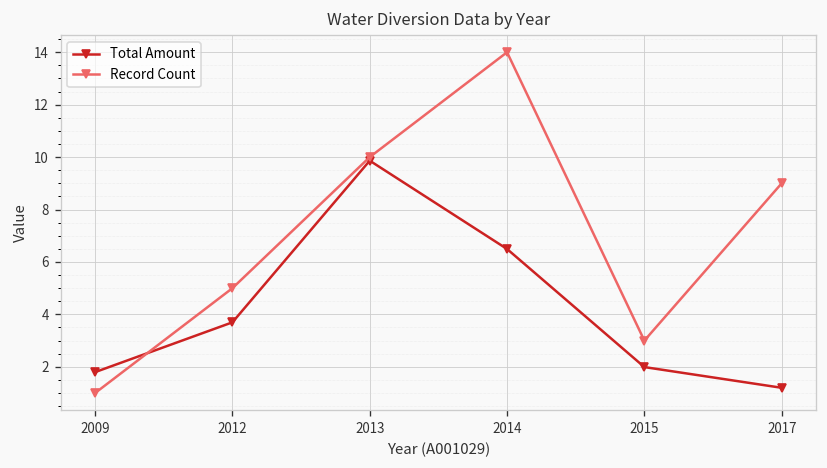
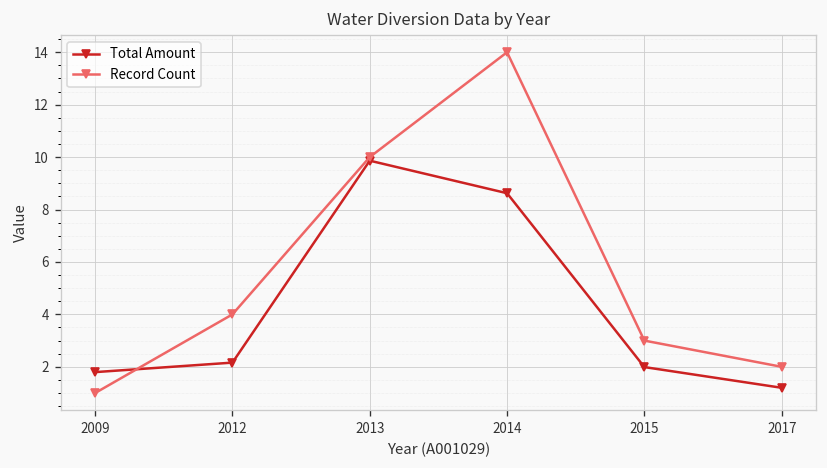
Total Amount, 2012: 3.7 -> 2.2
Record Count, 2012: 5 -> 4
Total Amount, 2014: 6.5 -> 8.6
Record Count, 2017: 9 -> 2
